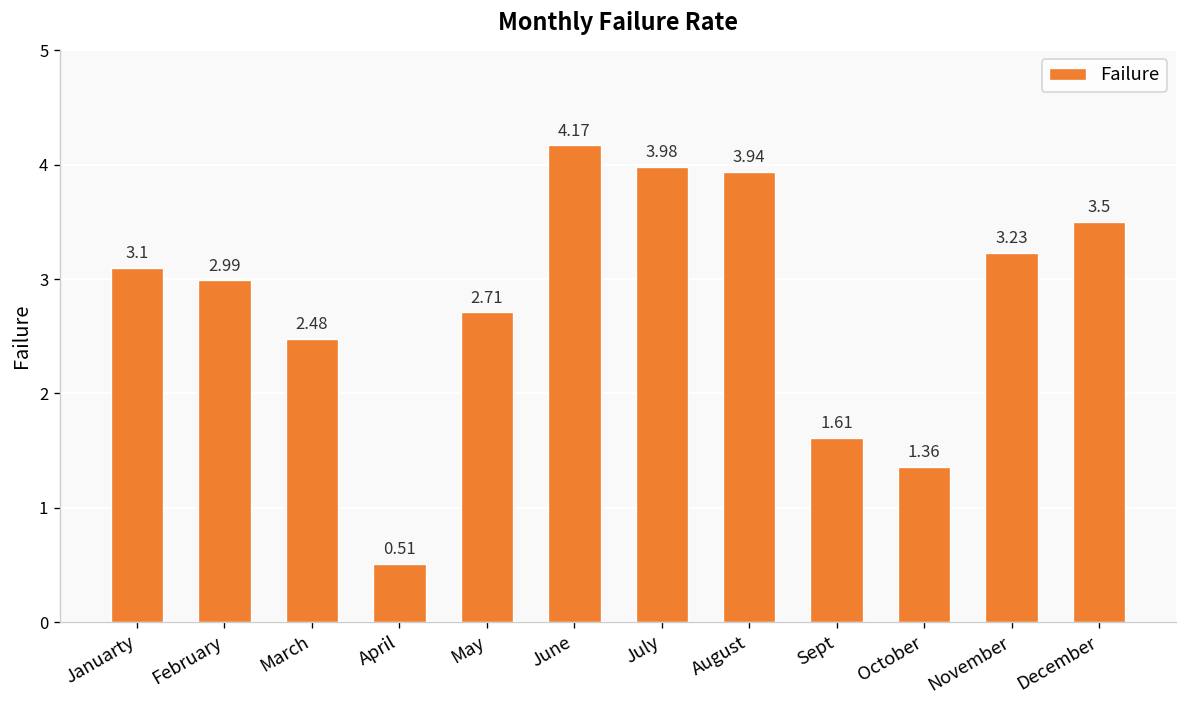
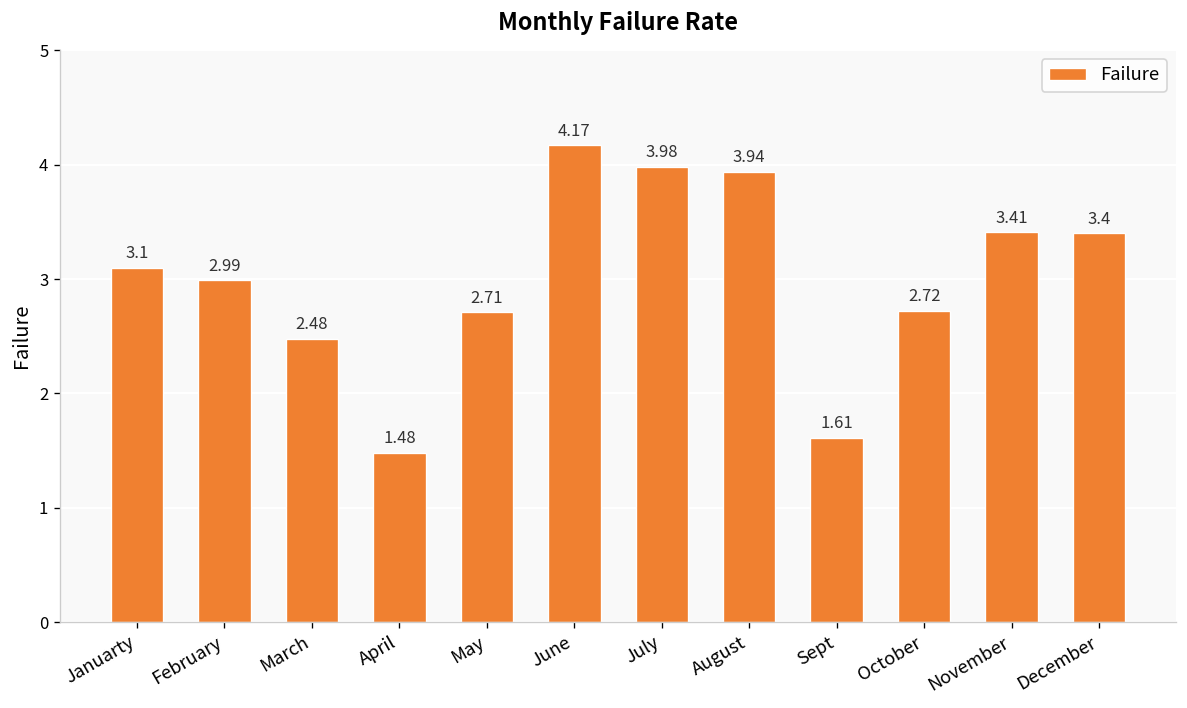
April: 0.51 -> 1.48
October: 1.36 -> 2.72
November: 3.23 -> 3.41
December: 3.5 -> 3.4
